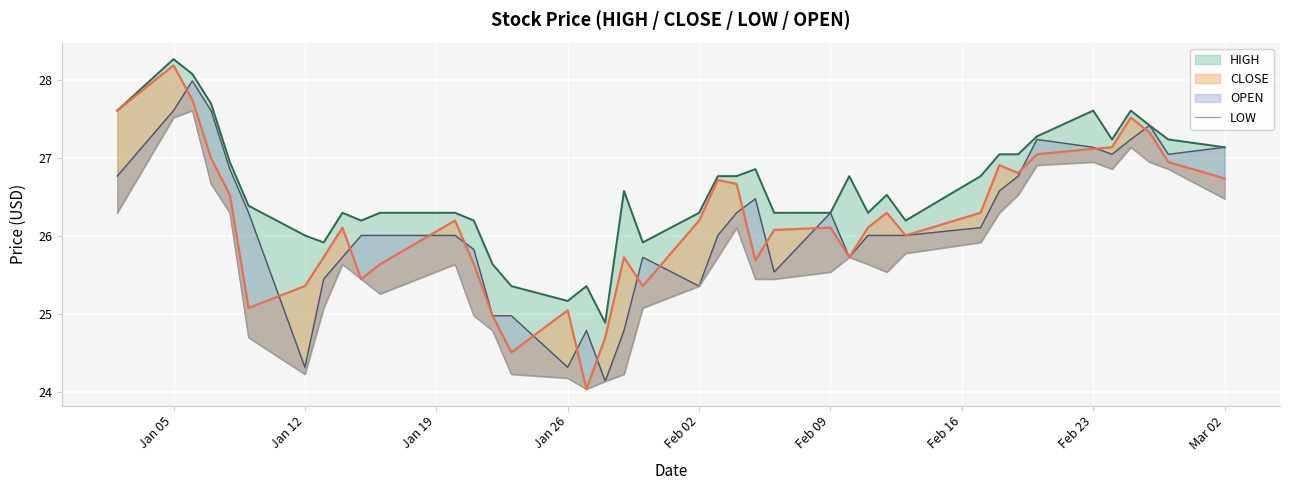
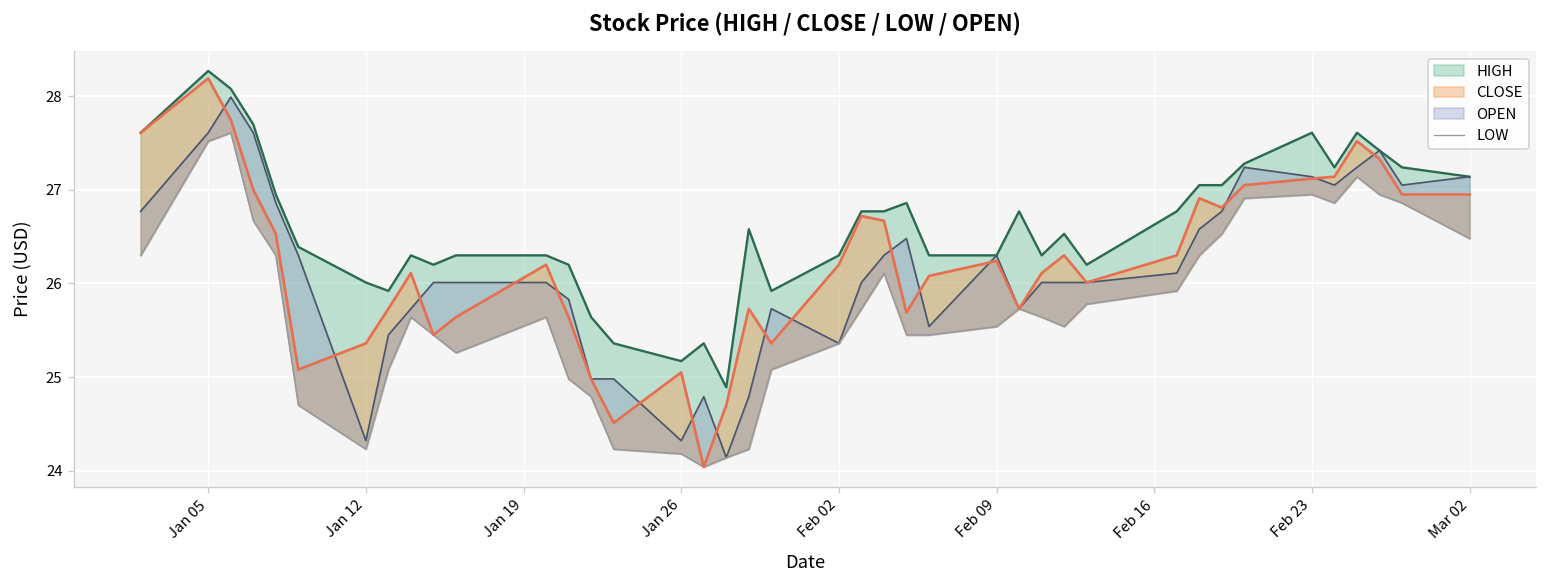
CLOSE, Feb 09: 26.1 -> 26.2
CLOSE, Mar 02: 26.7 -> 27.0
